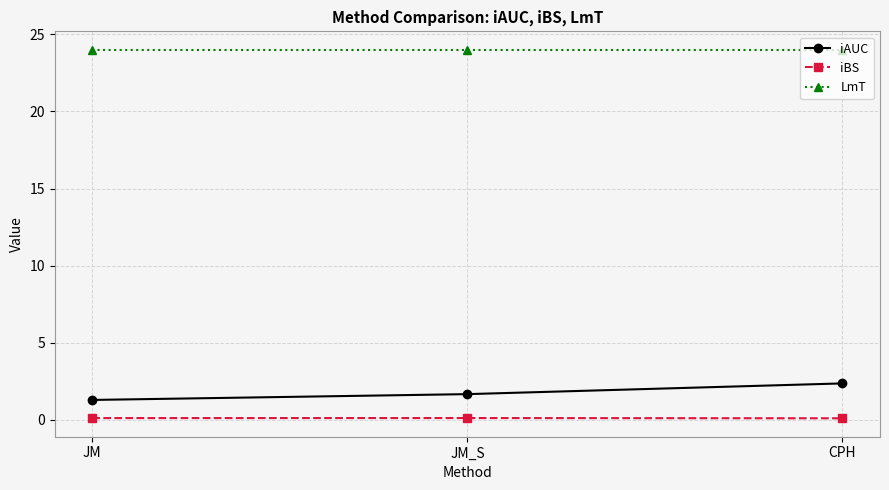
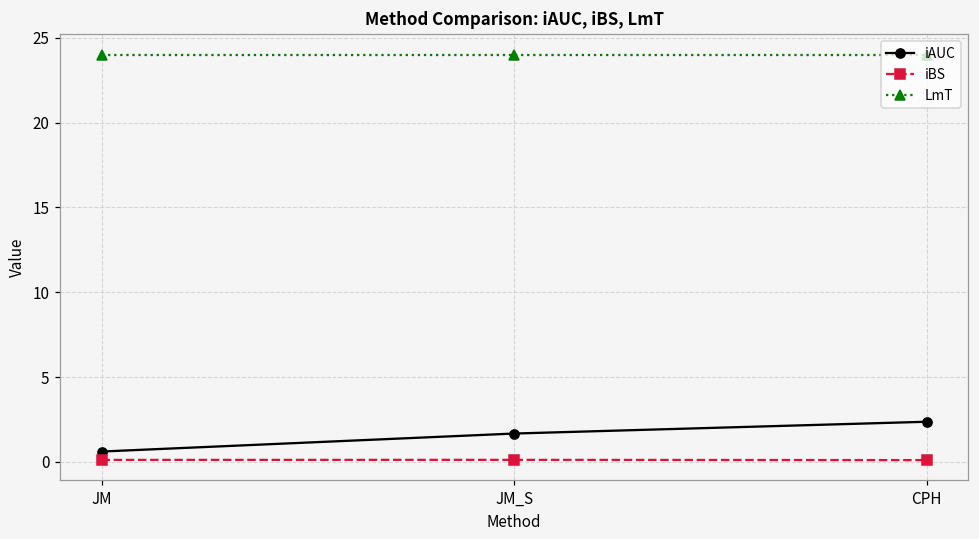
iAUC, JM: 1.3 -> 0.6
